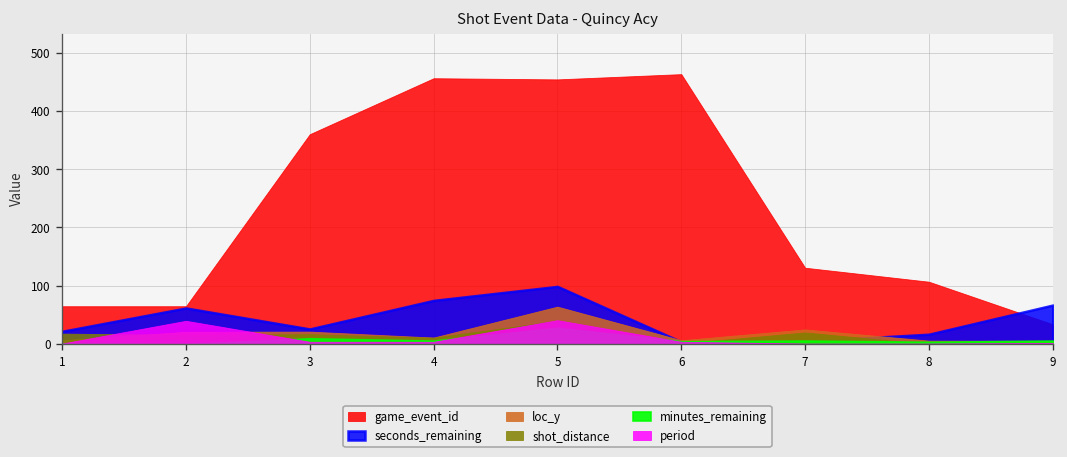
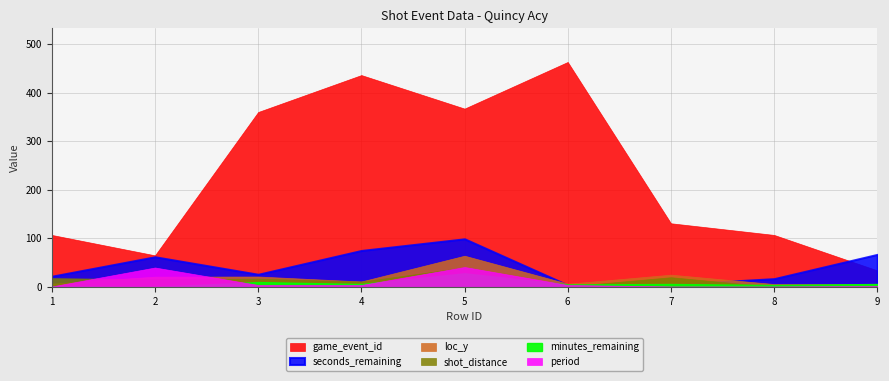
game_event_id, 1: 70 -> 110
game_event_id, 4: 460 -> 440
game_event_id, 5: 450 -> 370
